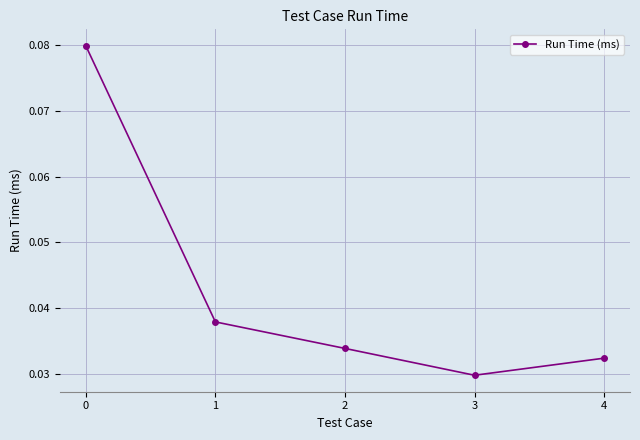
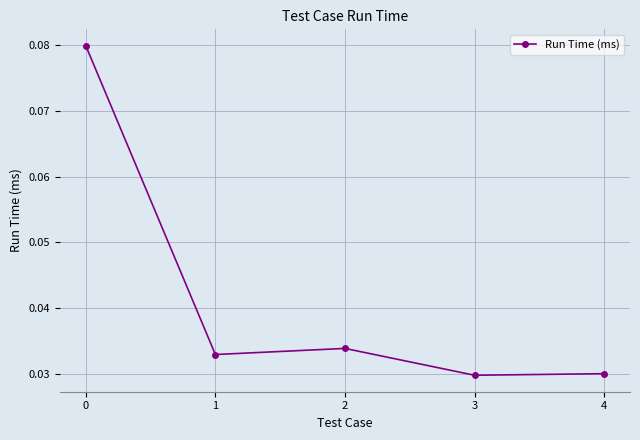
1: 0.038 -> 0.033
4: 0.032 -> 0.030
